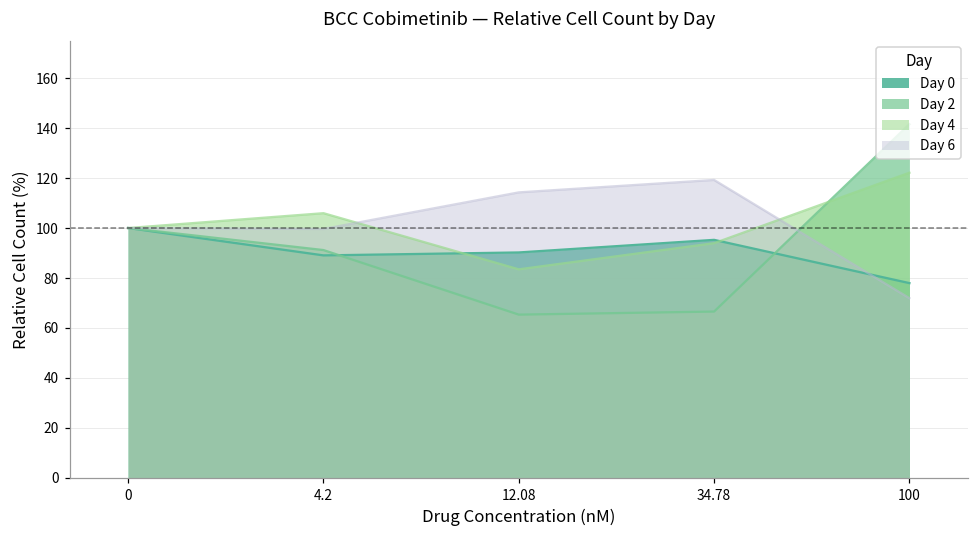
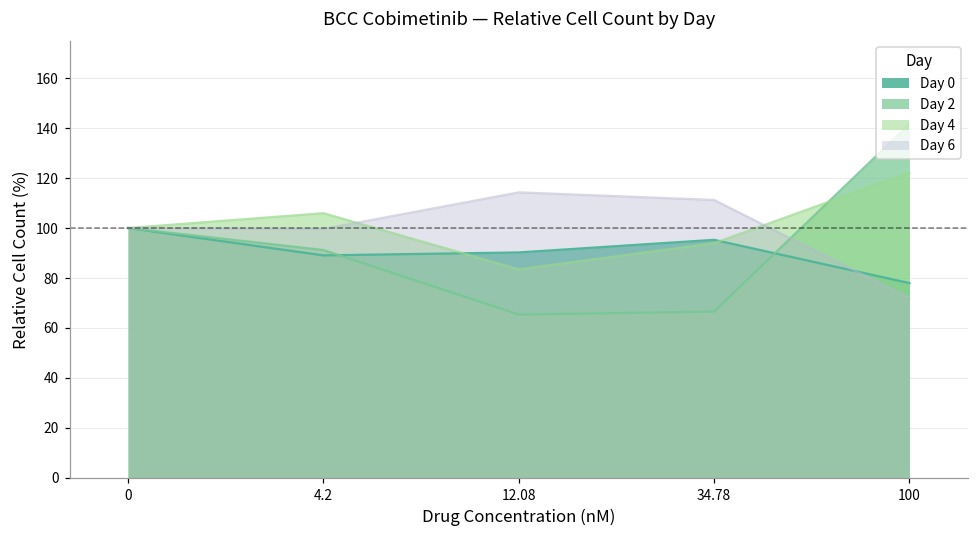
Day 6, 34.78: 119 -> 111
